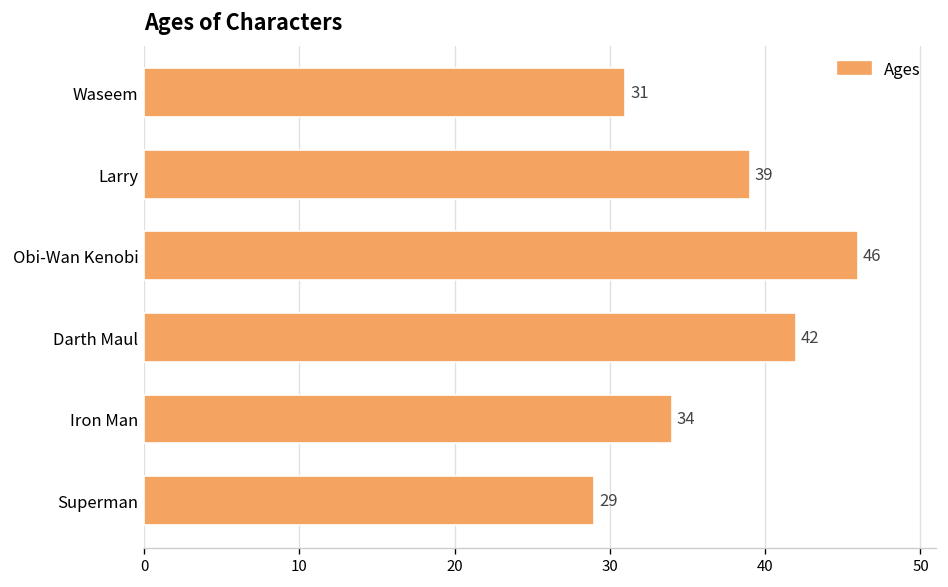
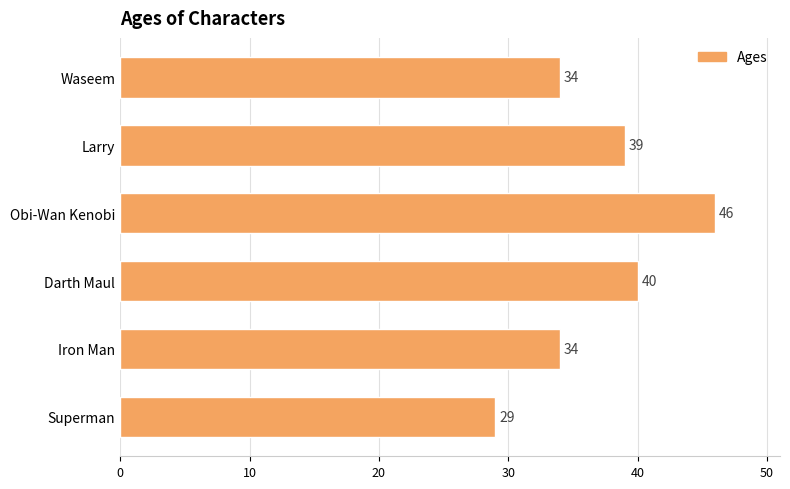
Waseem: 31 -> 34
Darth Maul: 42 -> 40
